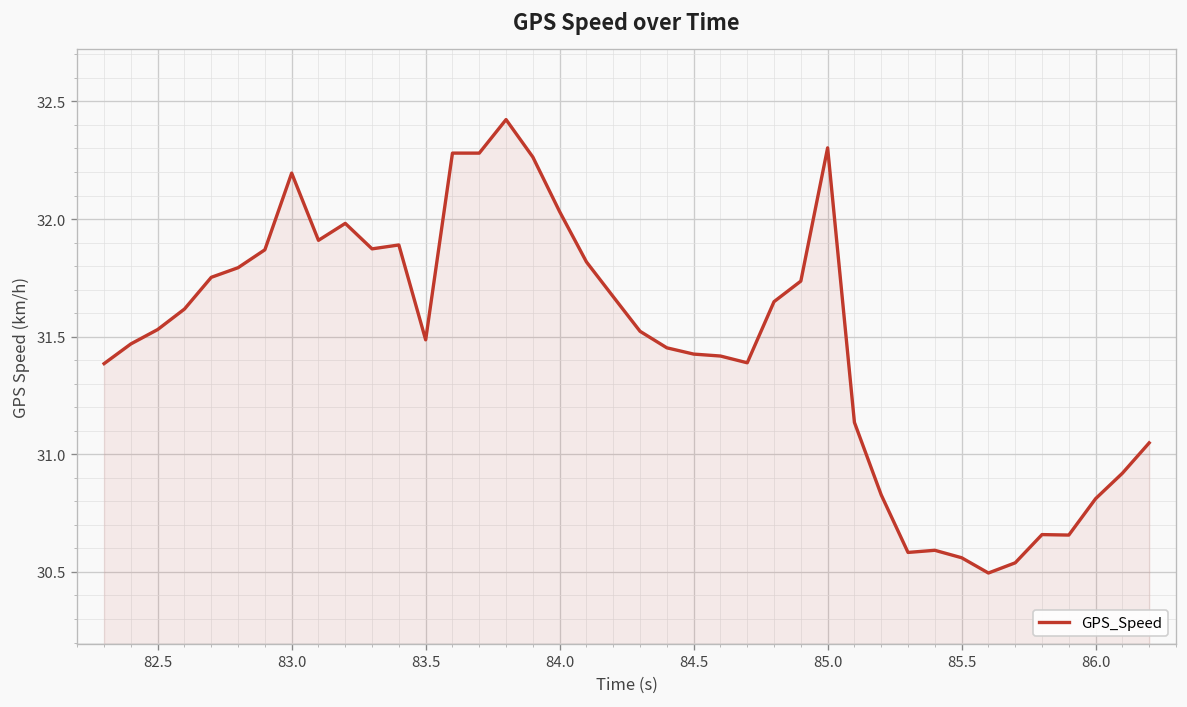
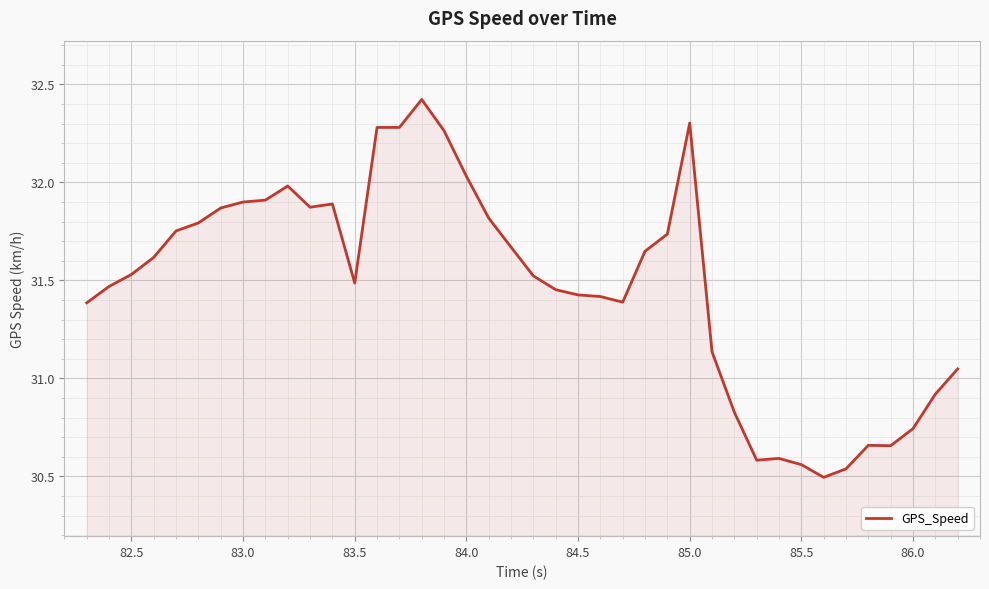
83.0: 32.20 -> 31.90
86.0: 30.81 -> 30.74
